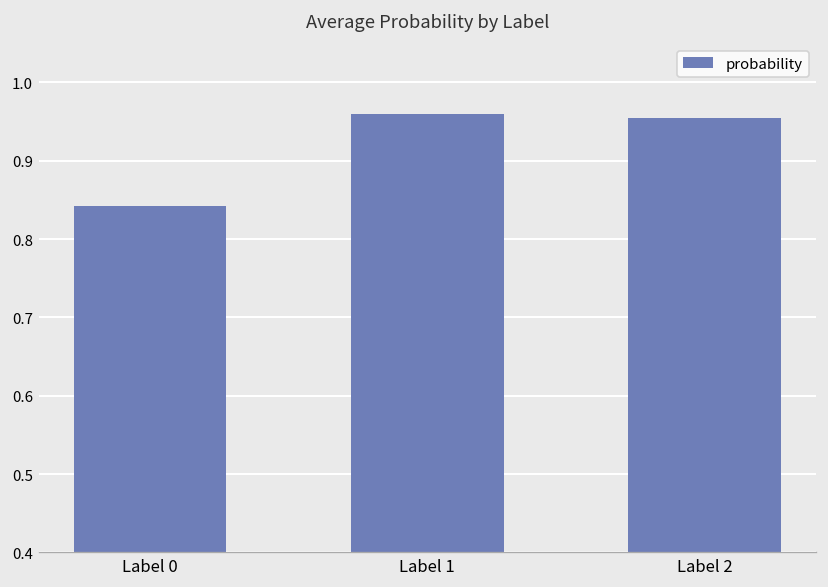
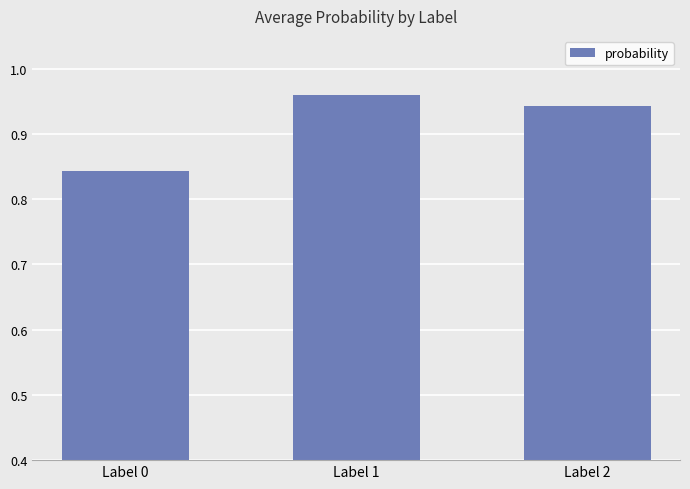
Label 2: 0.95 -> 0.94
